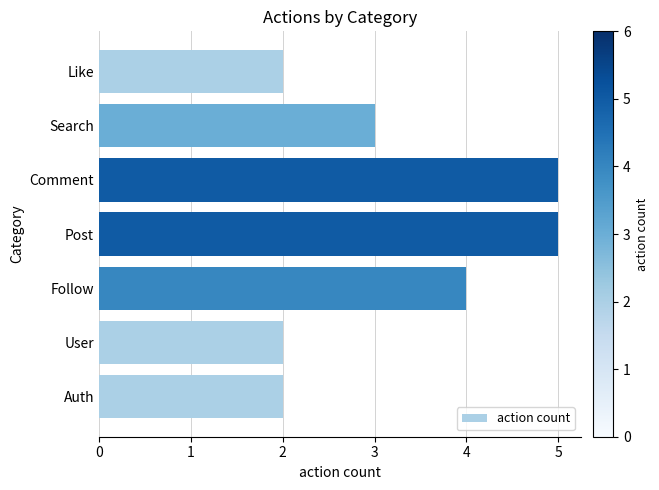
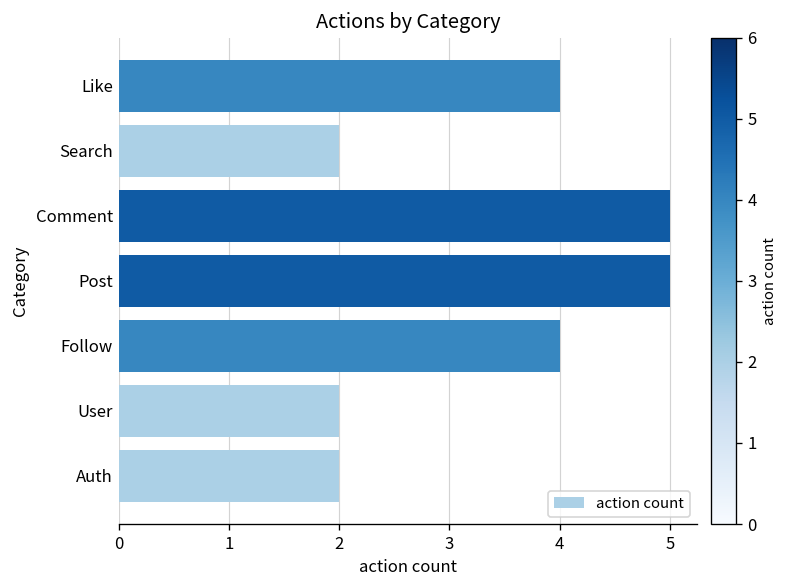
Like: 2 -> 4
Search: 3 -> 2
